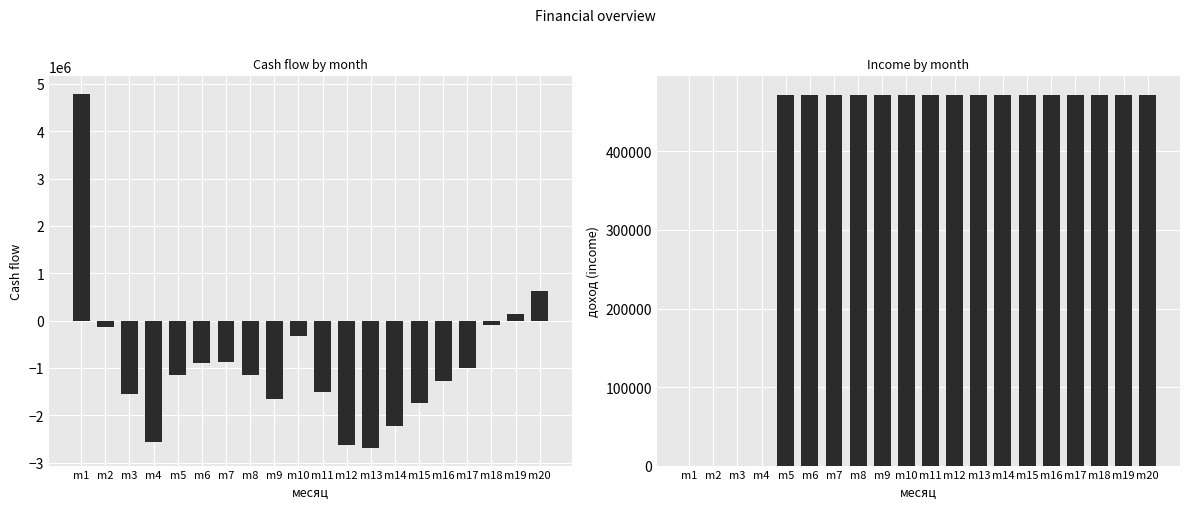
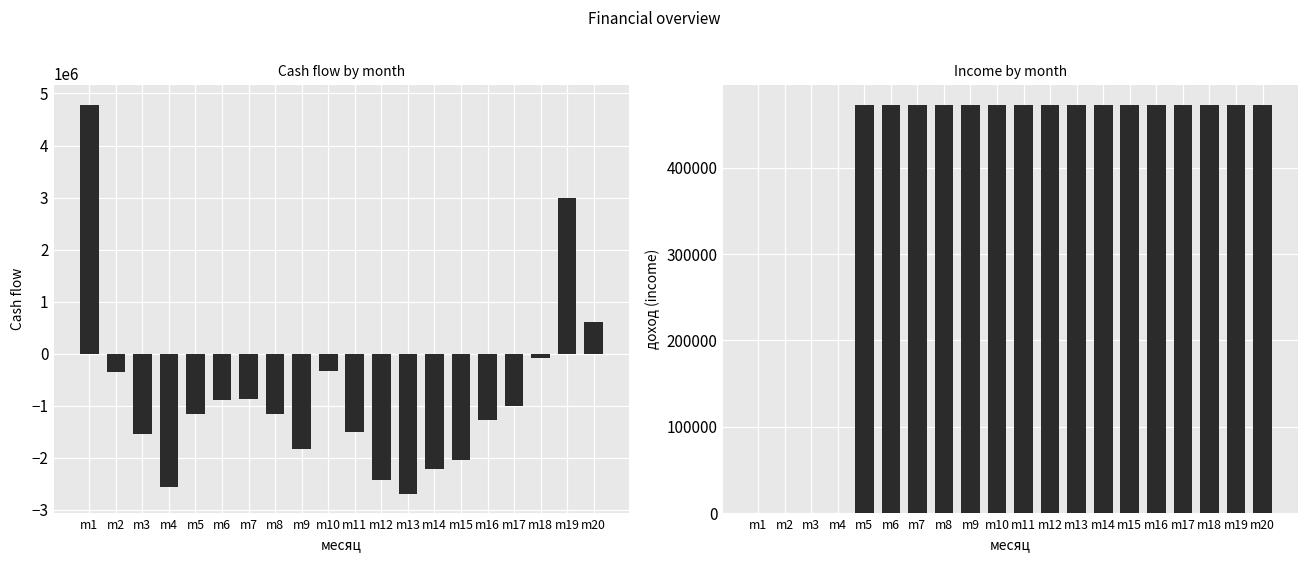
Cash flow by month, m2: -100000 -> -300000
Cash flow by month, m9: -1700000 -> -1800000
Cash flow by month, m12: -2600000 -> -2400000
Cash flow by month, m15: -1700000 -> -2000000
Cash flow by month, m19: 100000 -> 3000000
